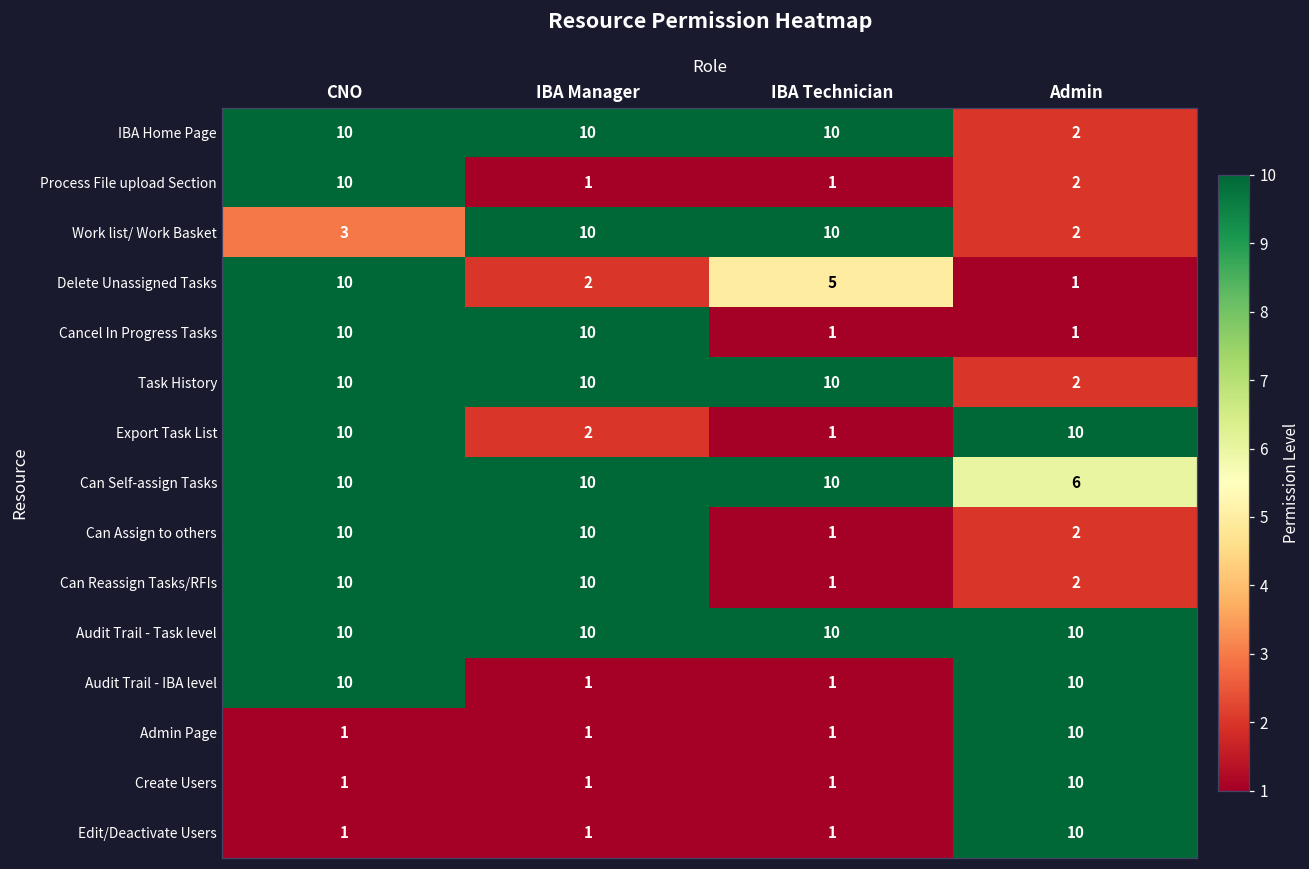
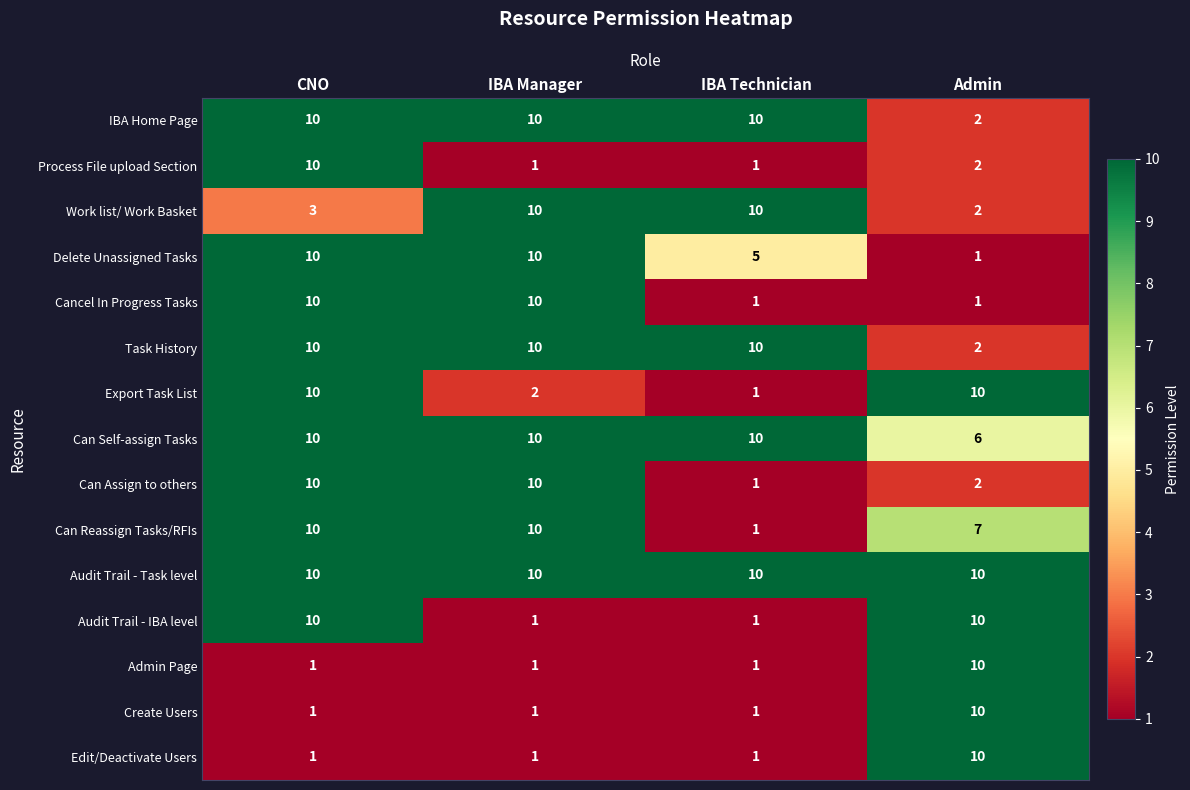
Delete Unassigned Tasks, IBA Manager: 2 -> 10
Can Reassign Tasks/RFIs, Admin: 2 -> 7
